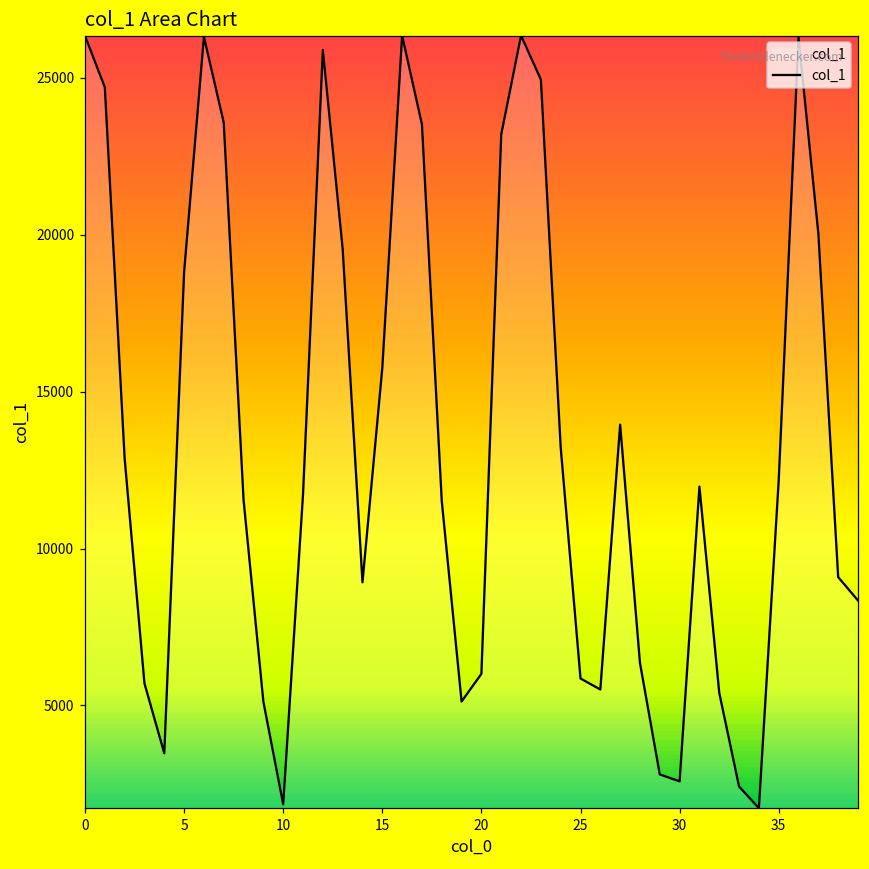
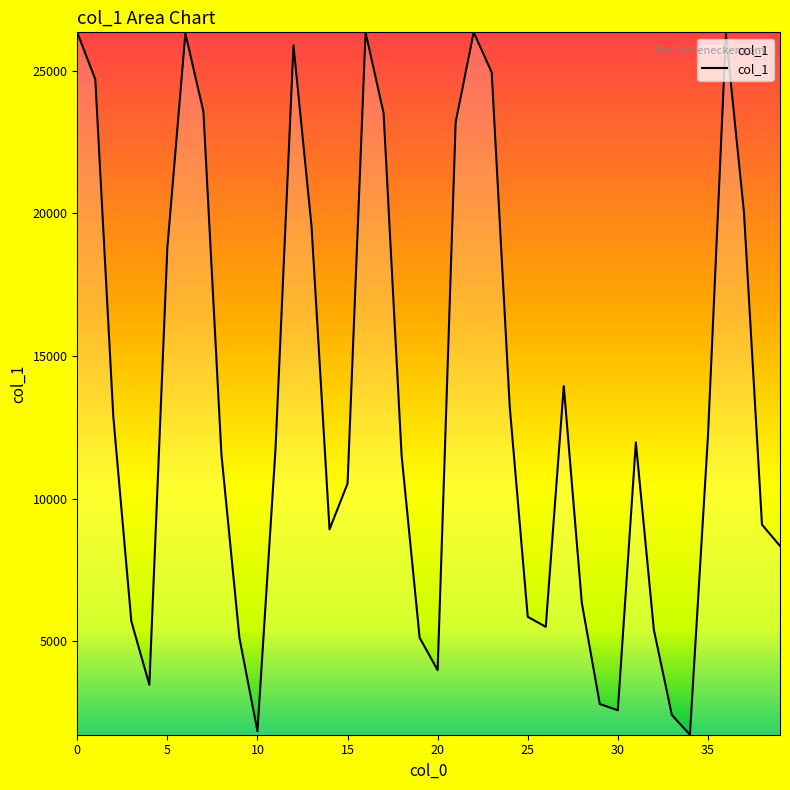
15: 15800 -> 10500
20: 6000 -> 4000
